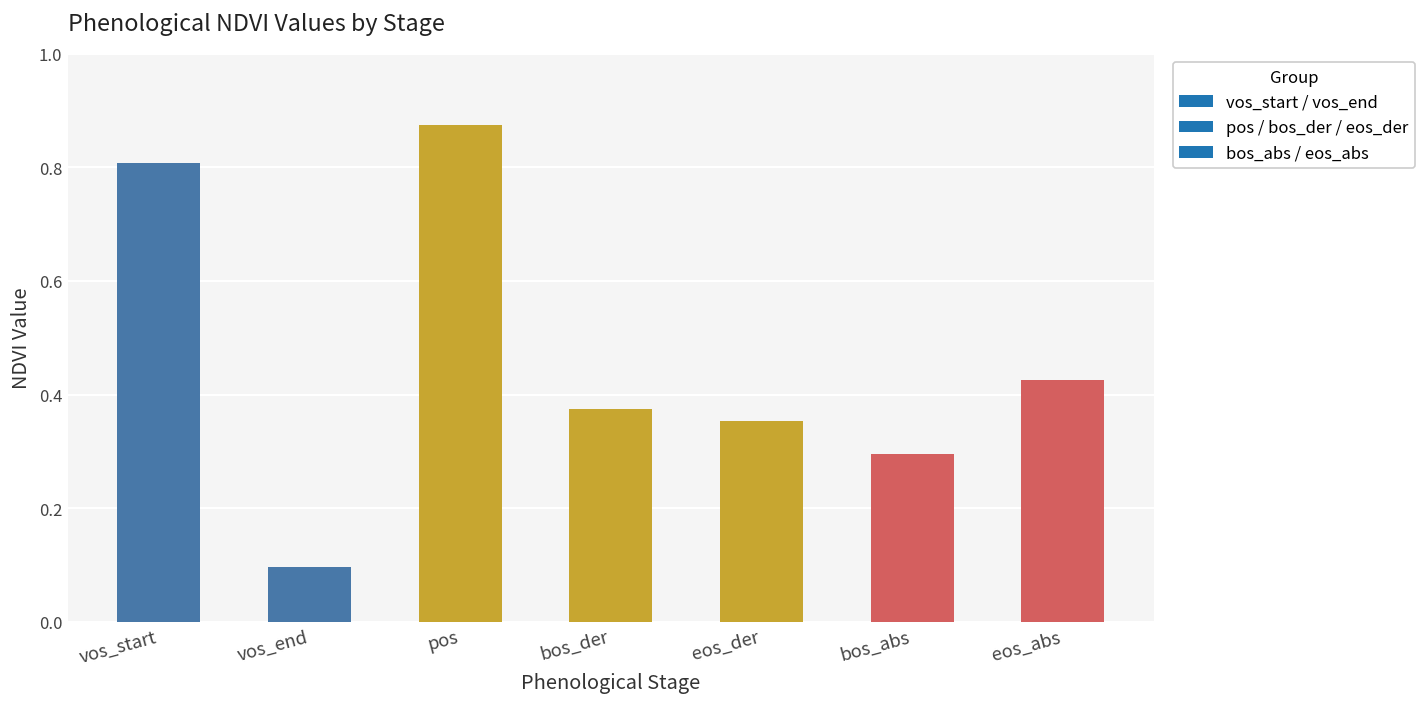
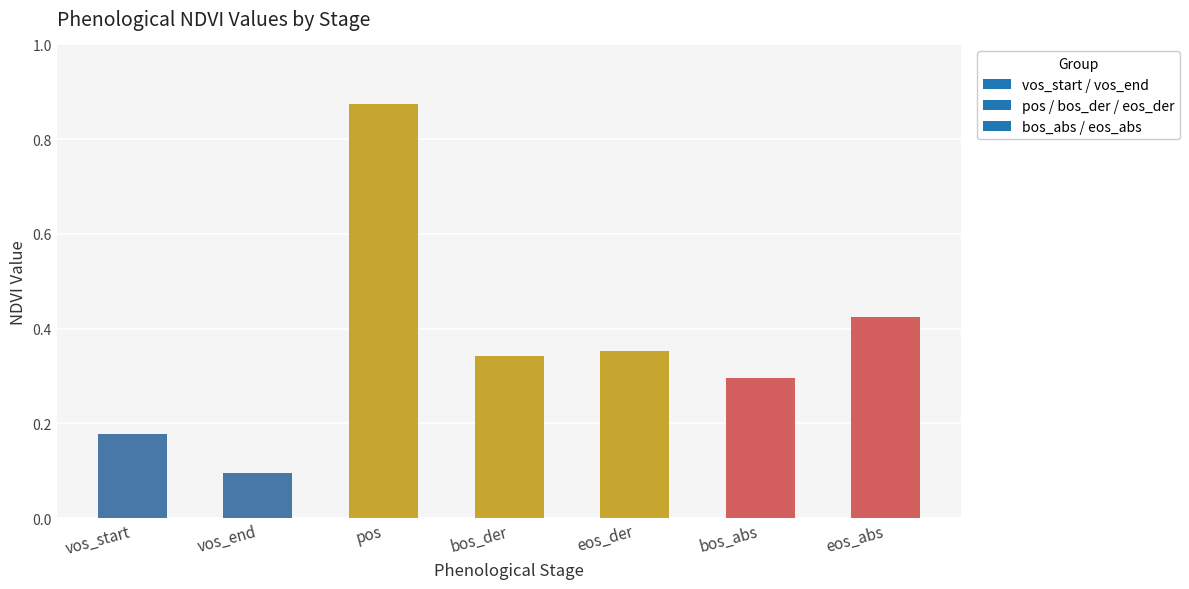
vos_start: 0.81 -> 0.18
bos_der: 0.37 -> 0.34
